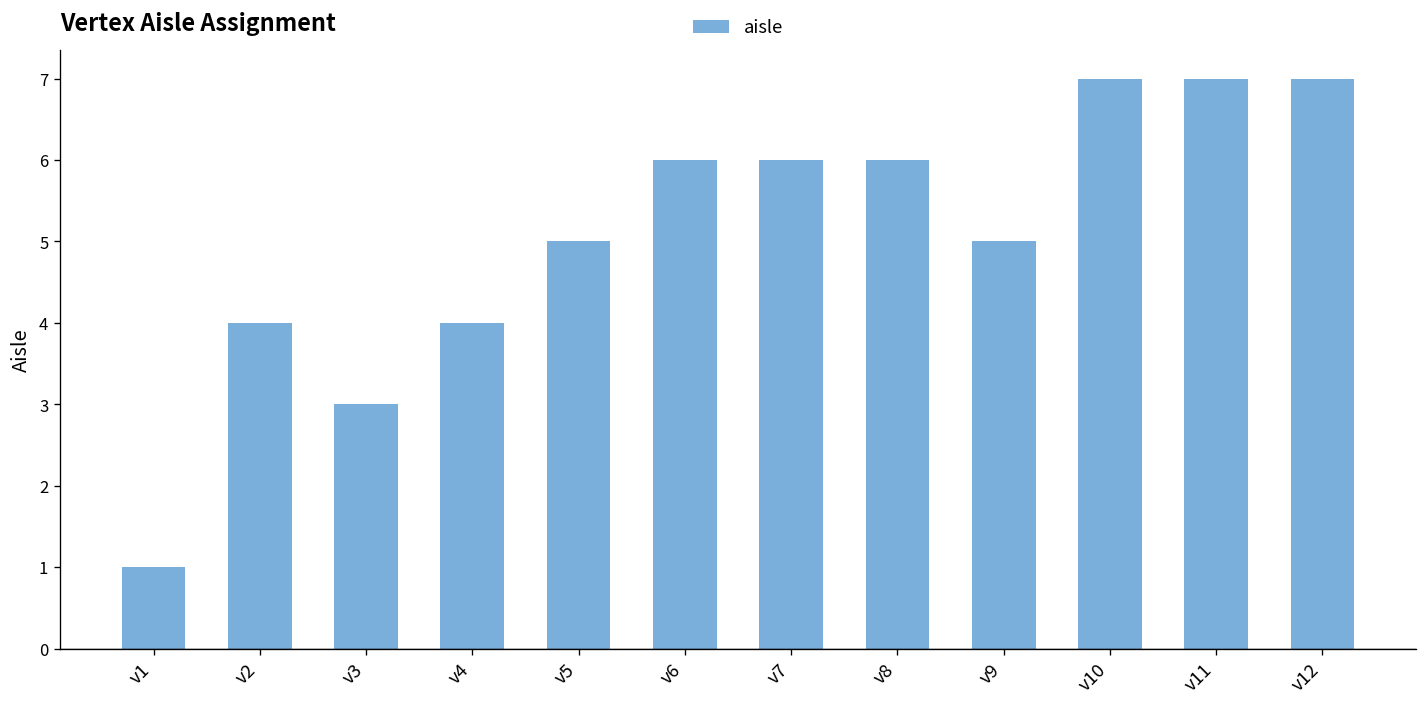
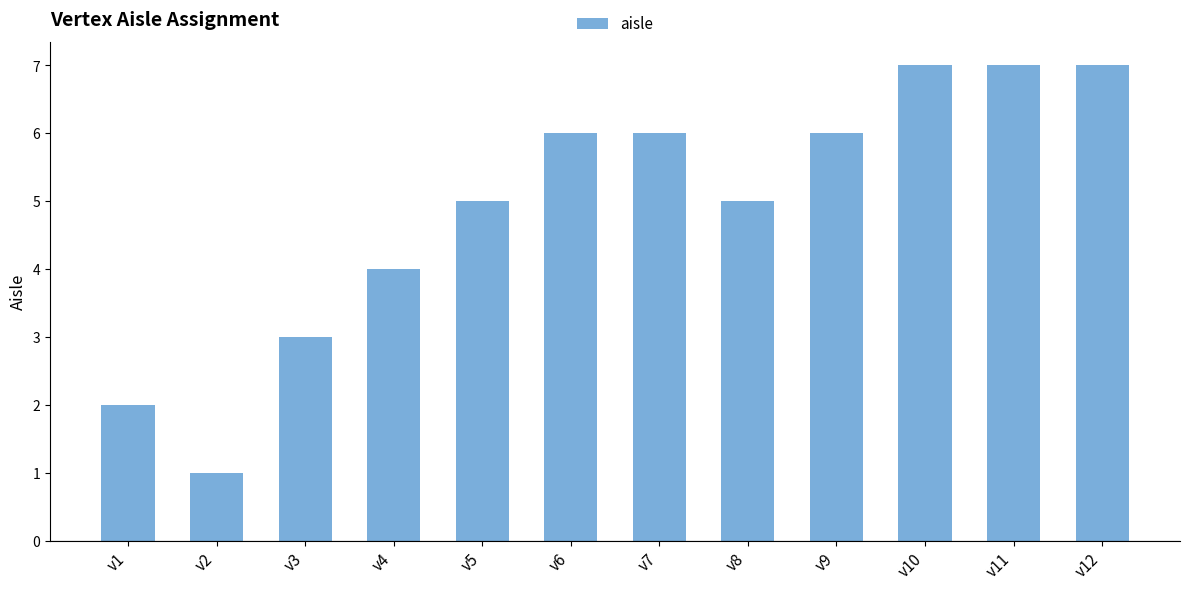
v1: 1 -> 2
v2: 4 -> 1
v8: 6 -> 5
v9: 5 -> 6
